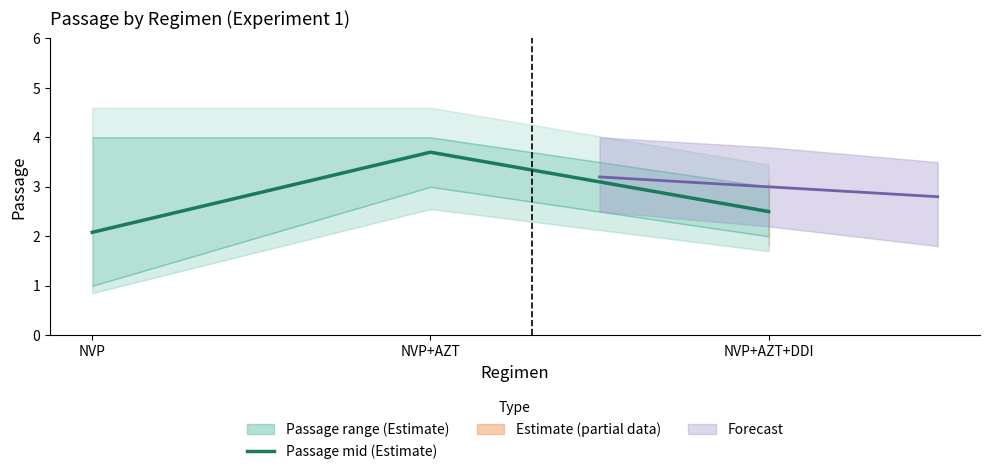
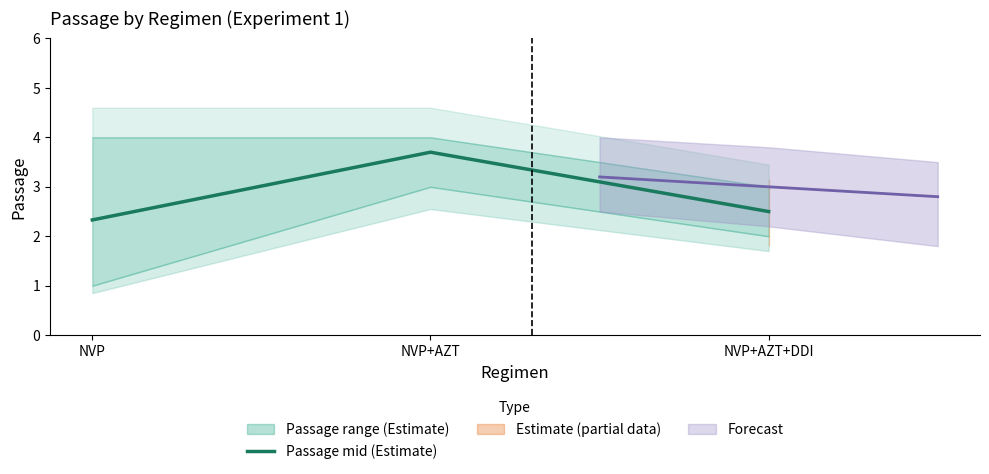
Passage mid (Estimate), NVP: 2.1 -> 2.3
